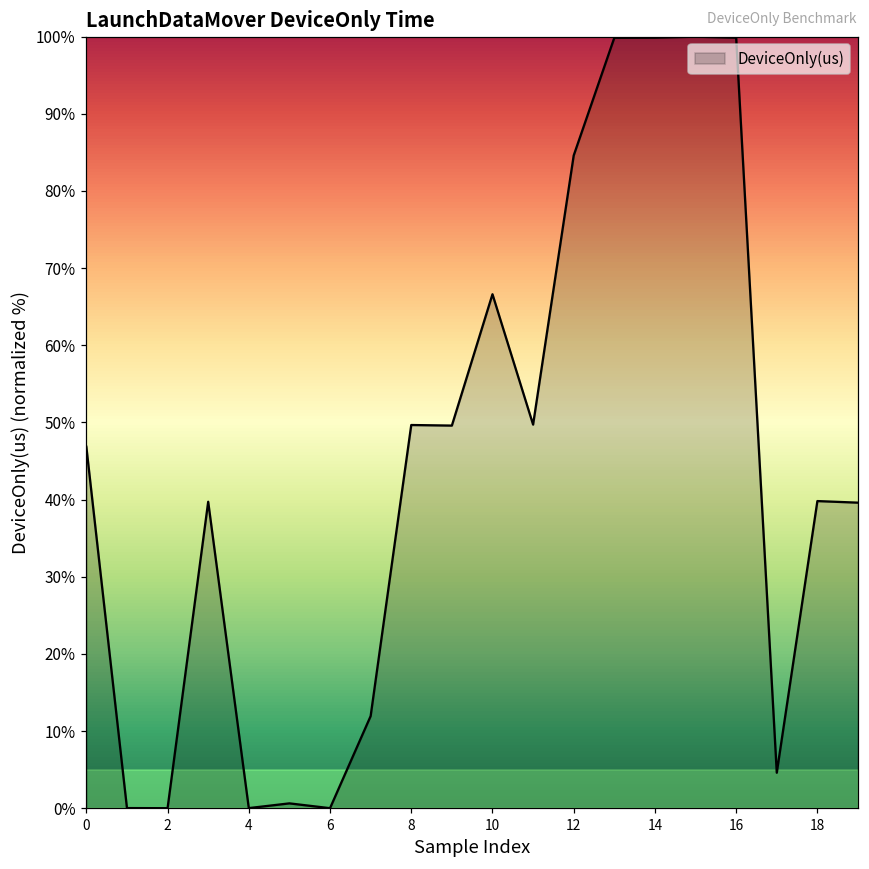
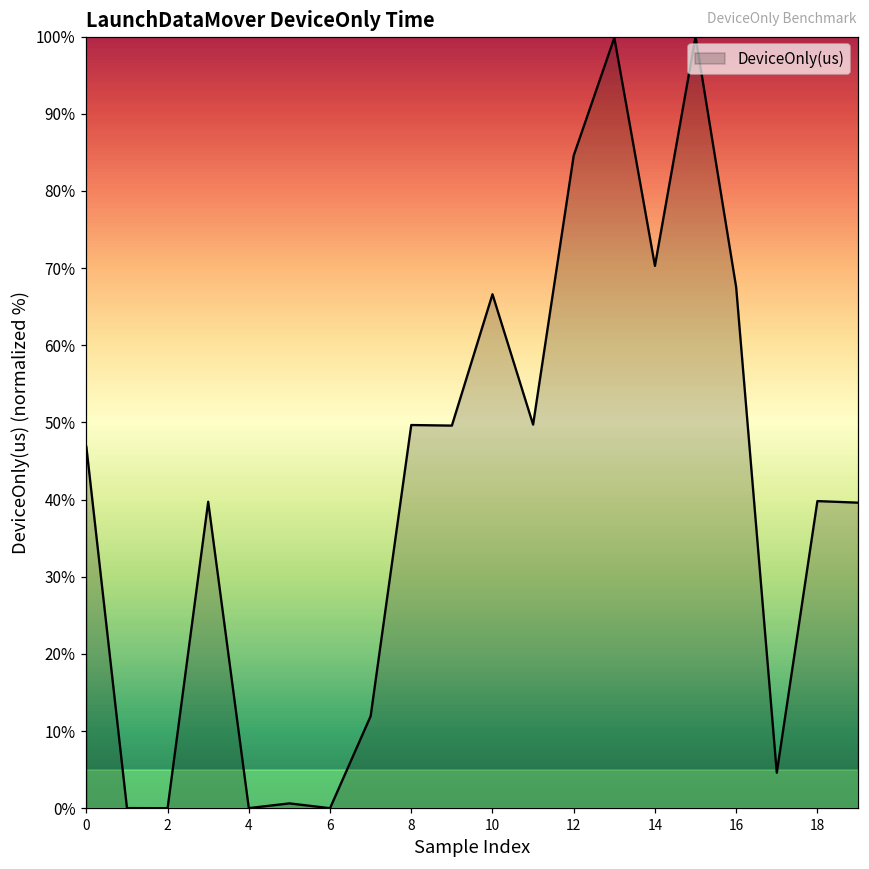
14: 100% -> 70%
16: 100% -> 68%
